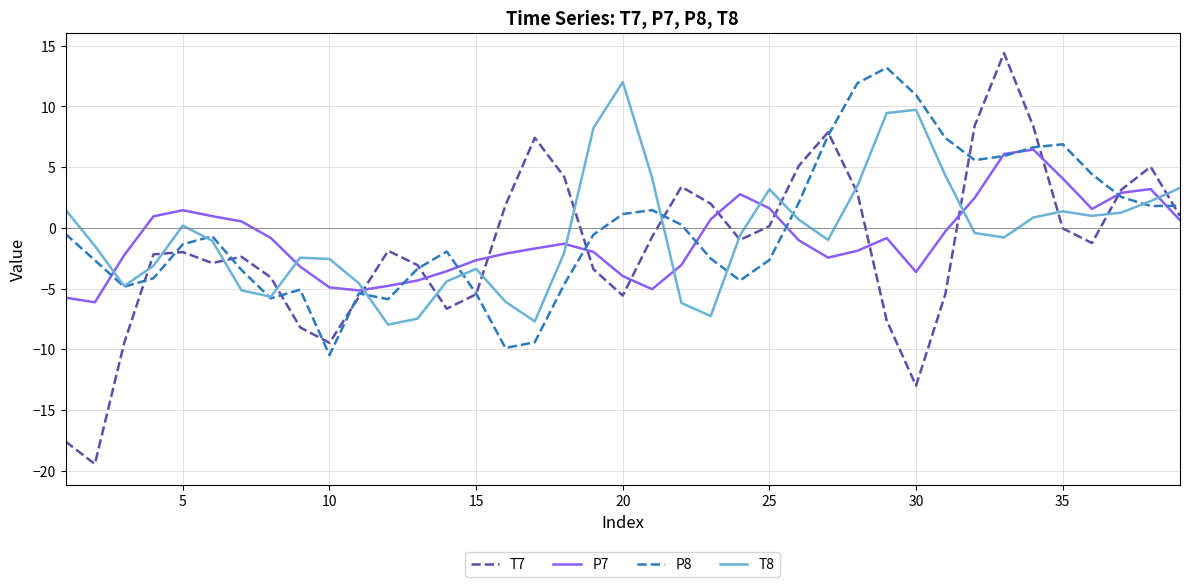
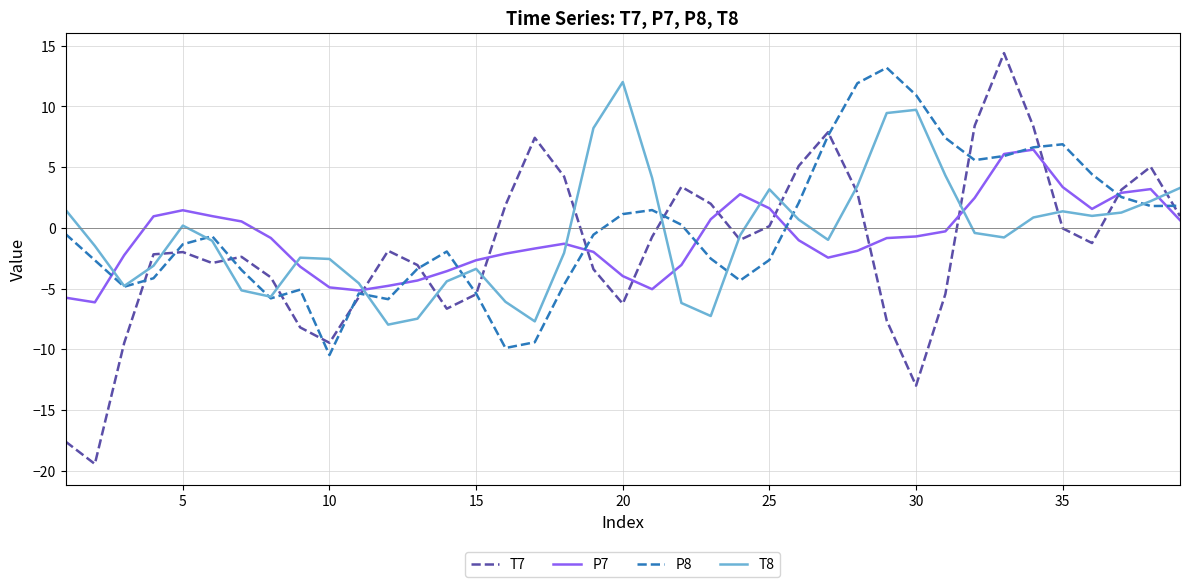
T7, 20: -5.6 -> -6.3
P7, 30: -3.6 -> -0.7
P7, 35: 4.1 -> 3.4
